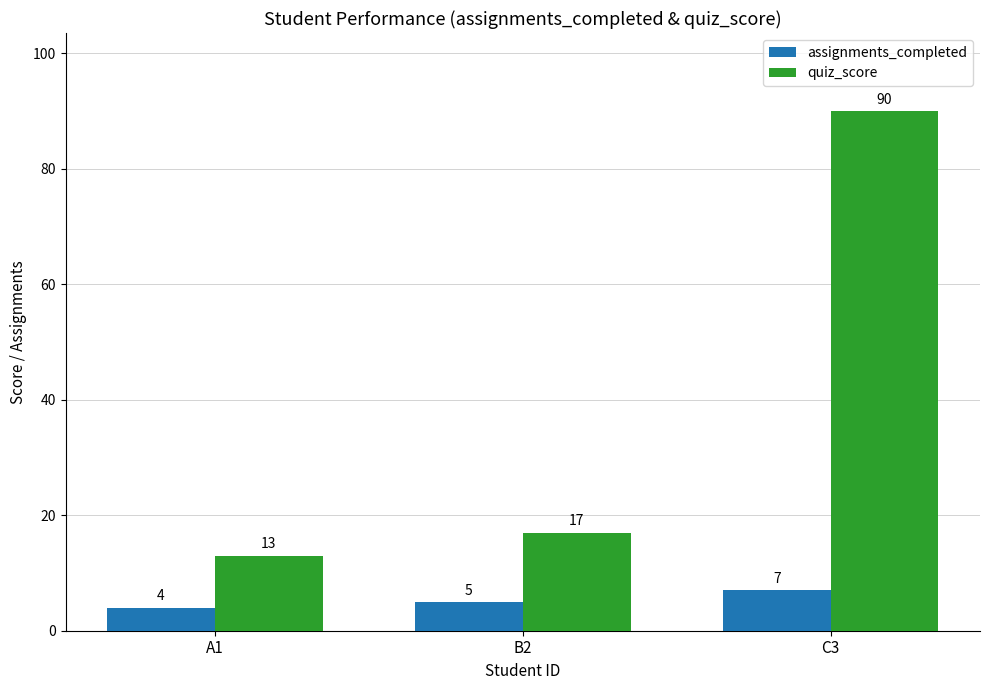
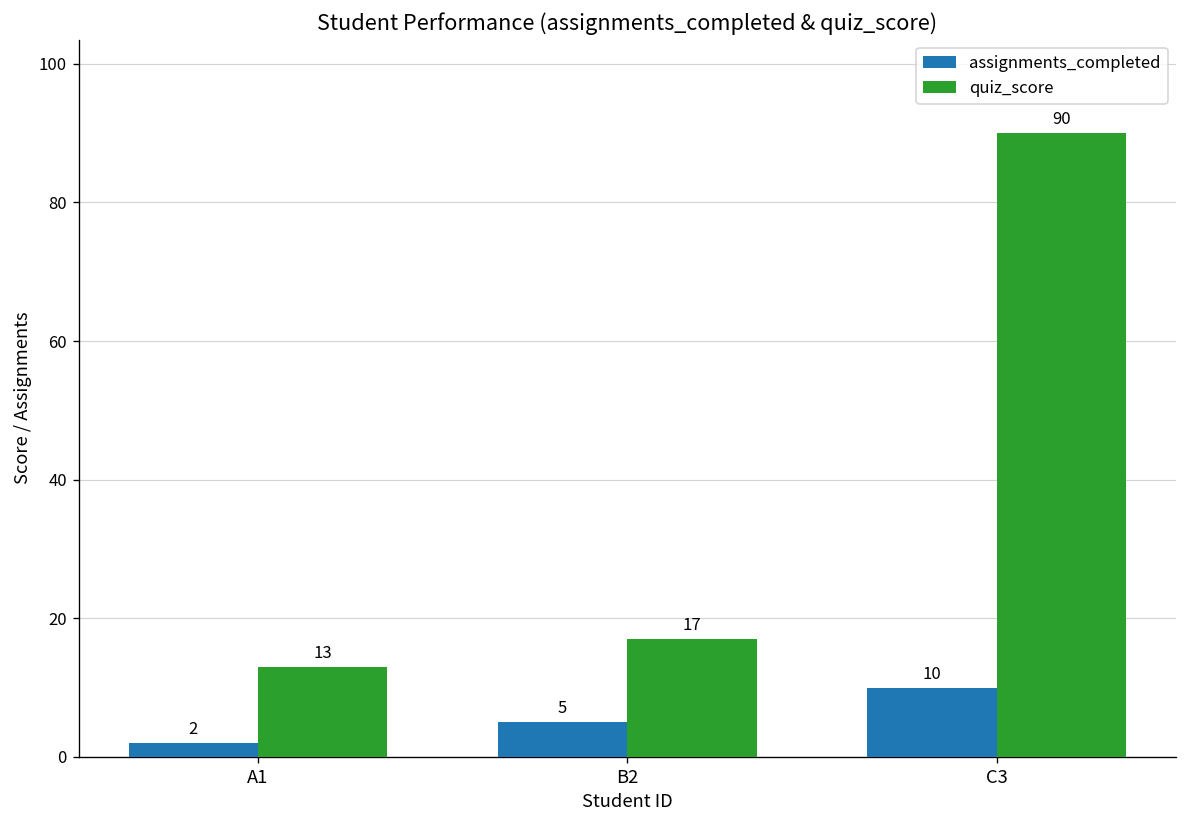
assignments_completed, A1: 4 -> 2
assignments_completed, C3: 7 -> 10
